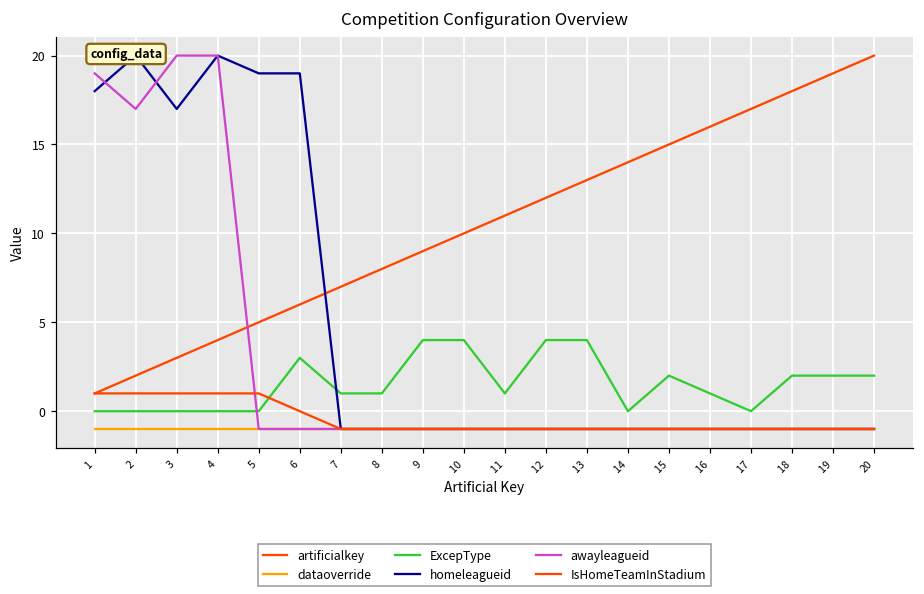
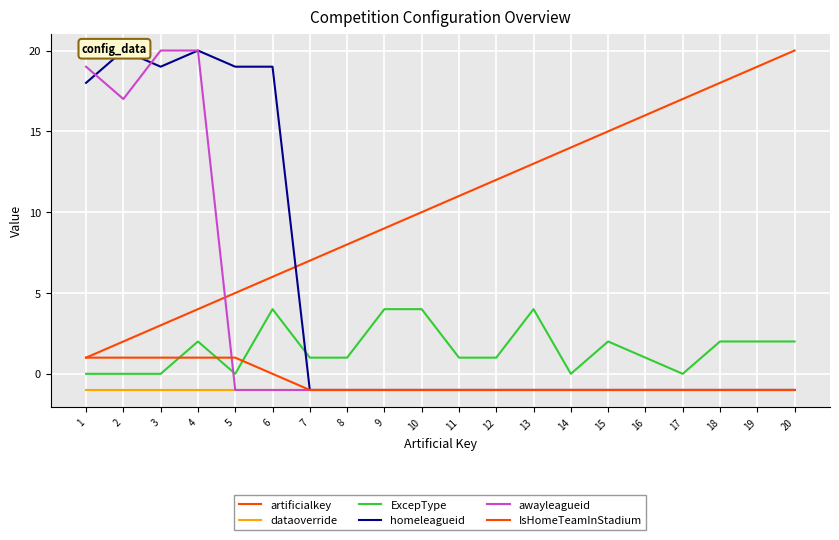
homeleagueid, 3: 17 -> 19
ExcepType, 4: 0 -> 2
ExcepType, 6: 3 -> 4
ExcepType, 12: 4 -> 1
